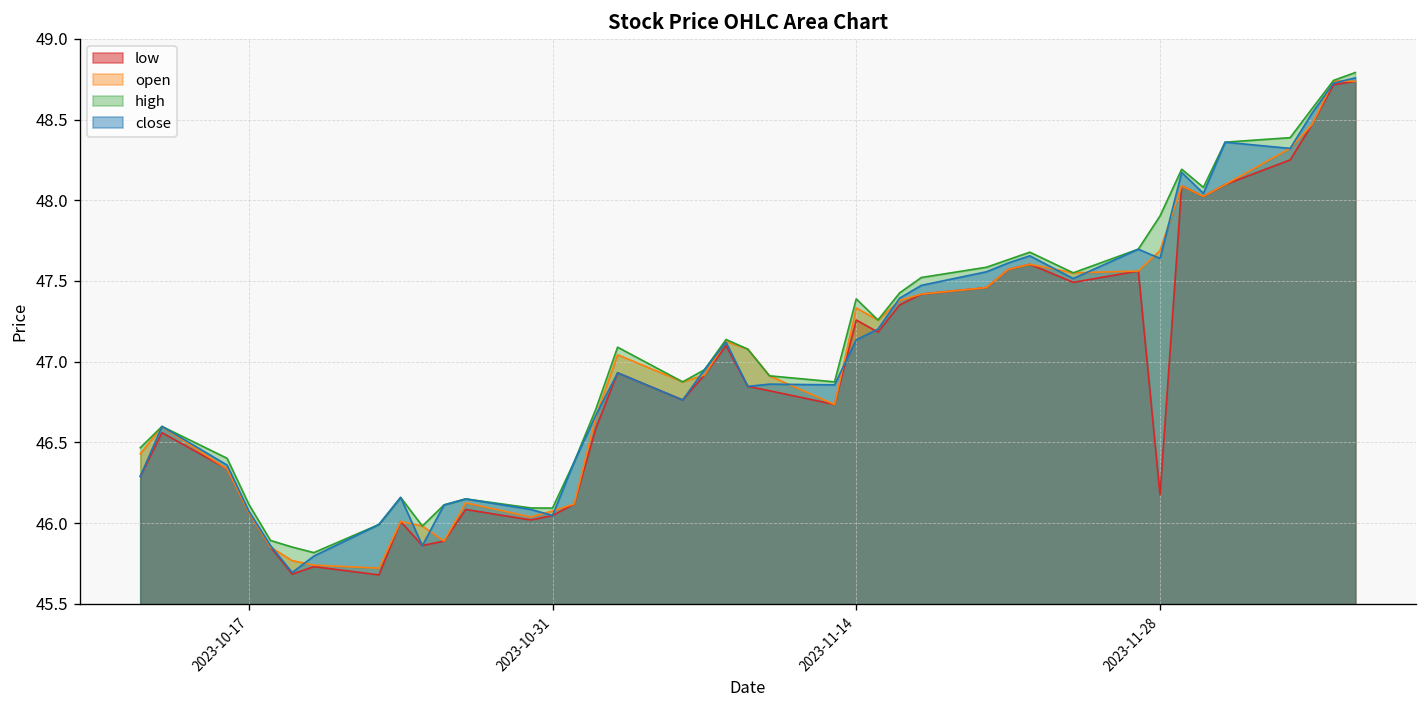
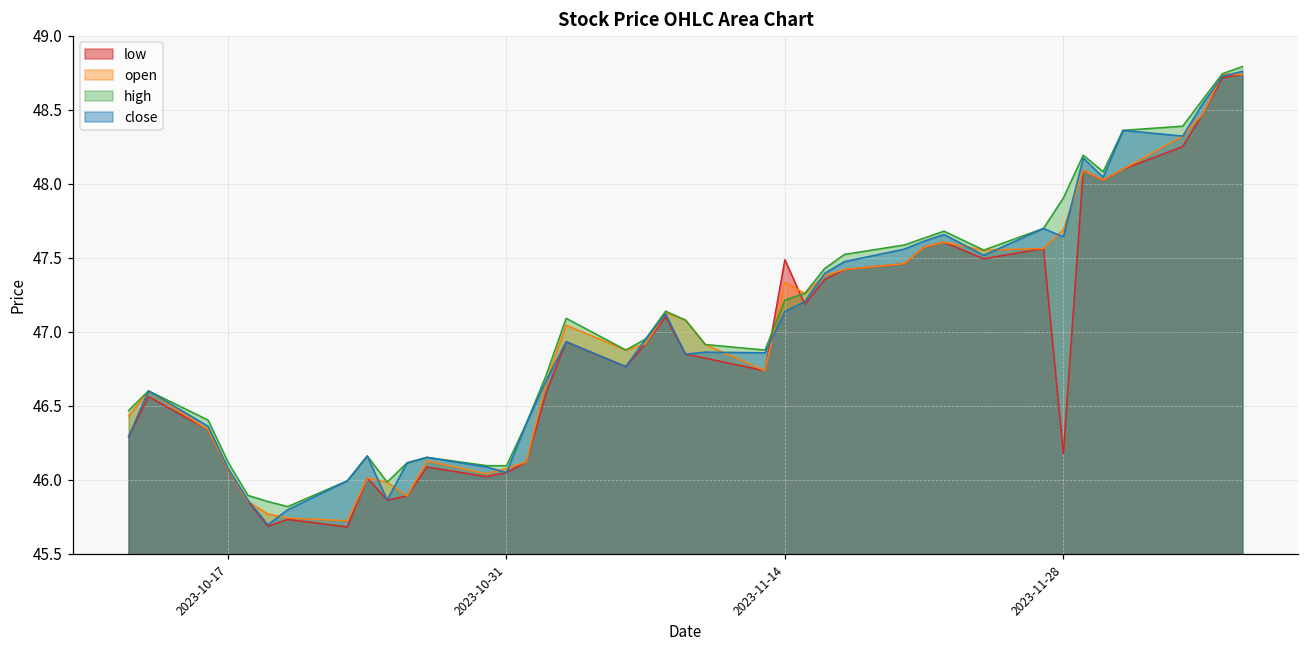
low, 2023-11-14: 47.26 -> 47.49
high, 2023-11-14: 47.39 -> 47.21
